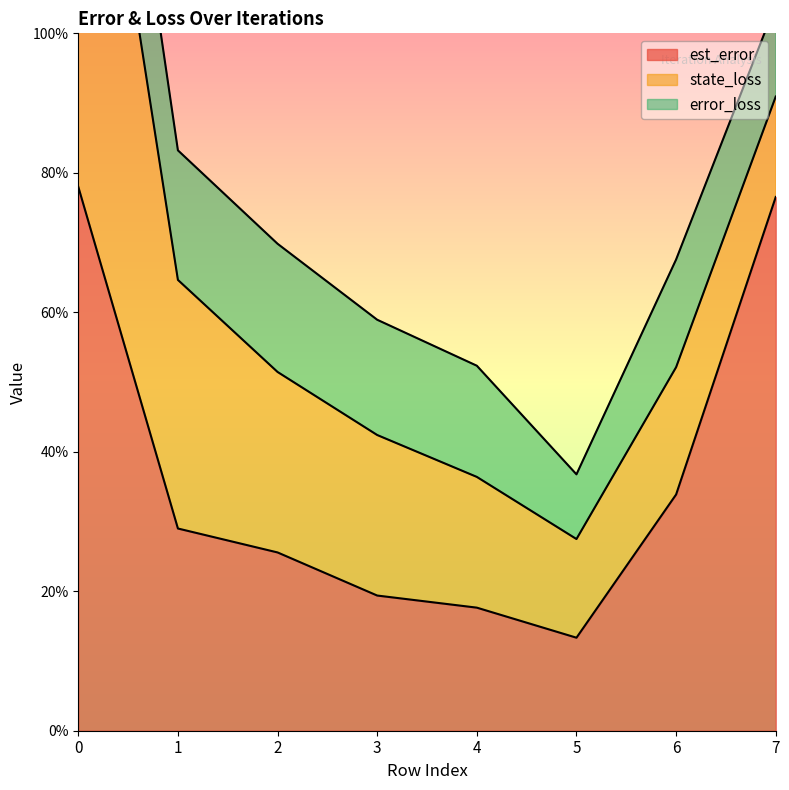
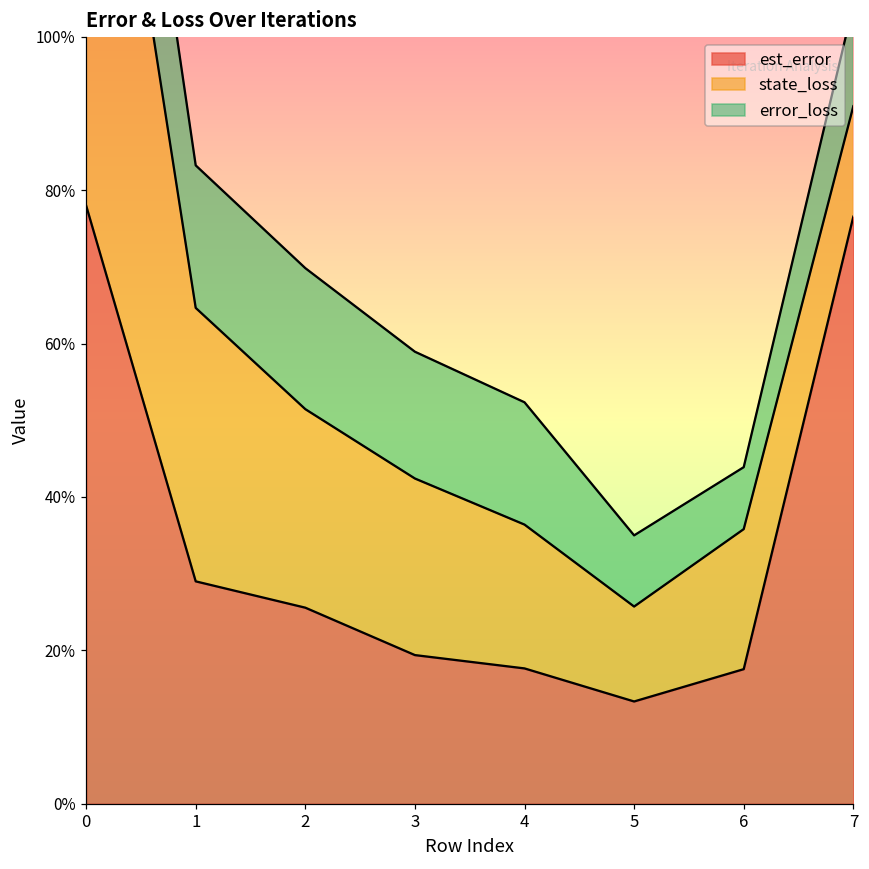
state_loss, 5: 14% -> 12%
est_error, 6: 34% -> 18%
error_loss, 6: 15% -> 8%
